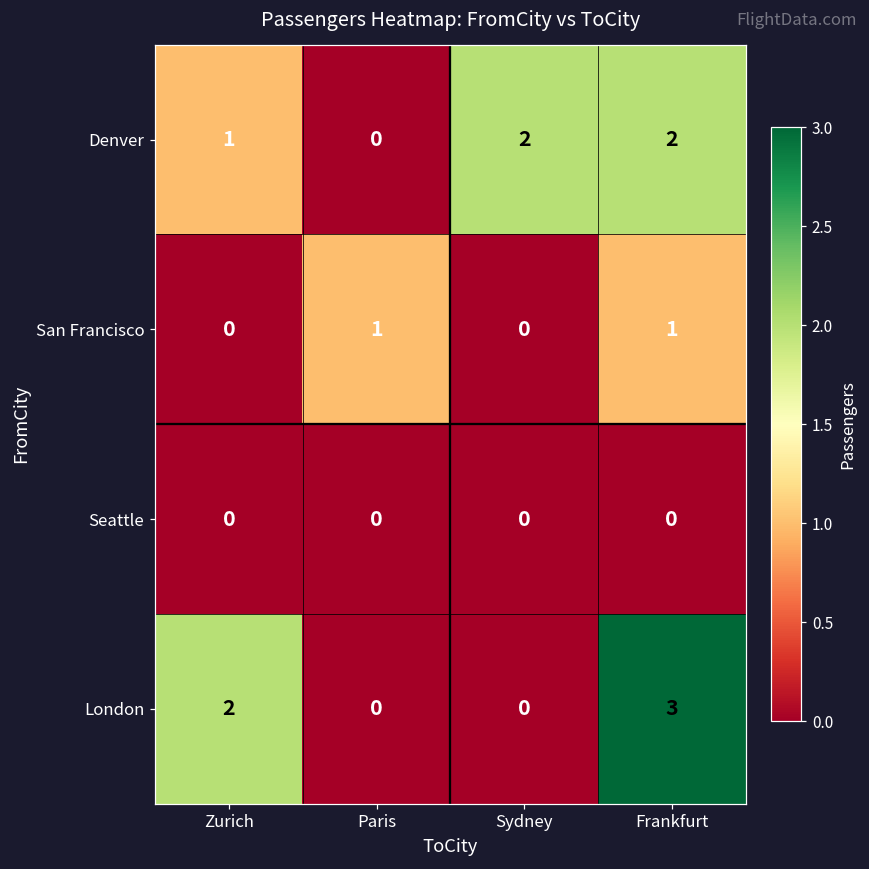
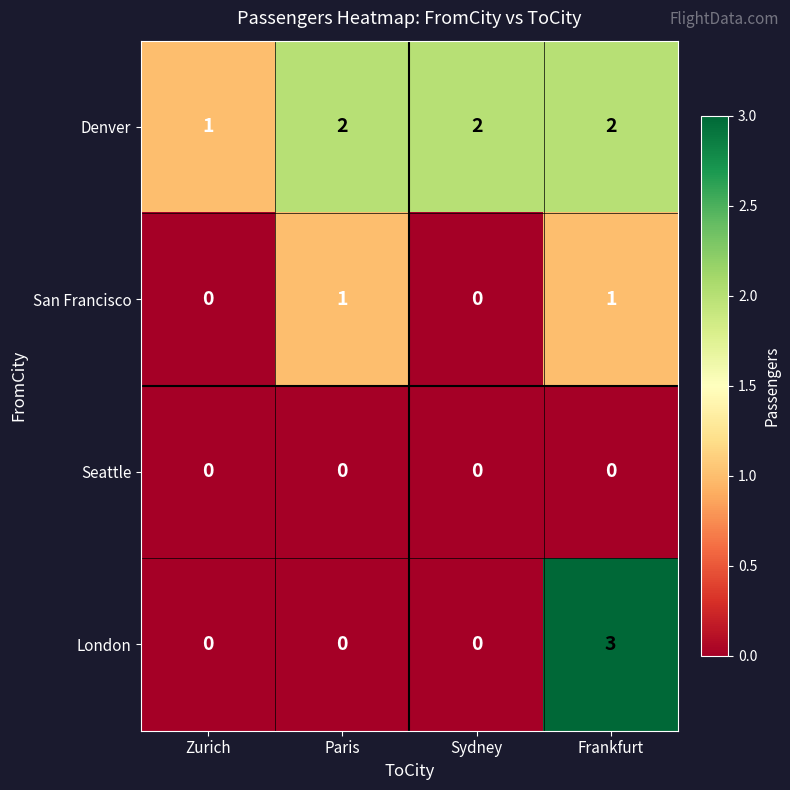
Denver, Paris: 0 -> 2
London, Zurich: 2 -> 0
